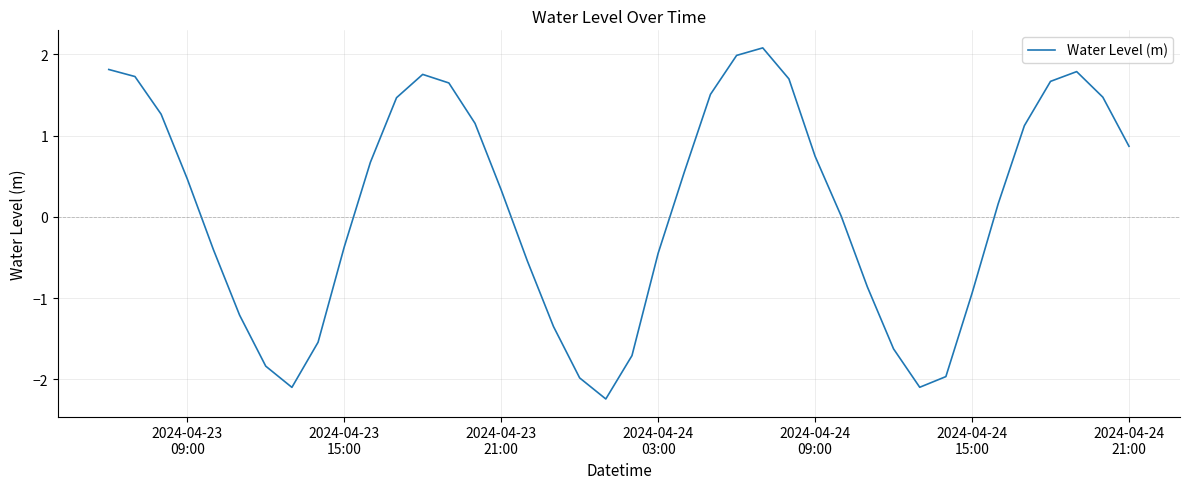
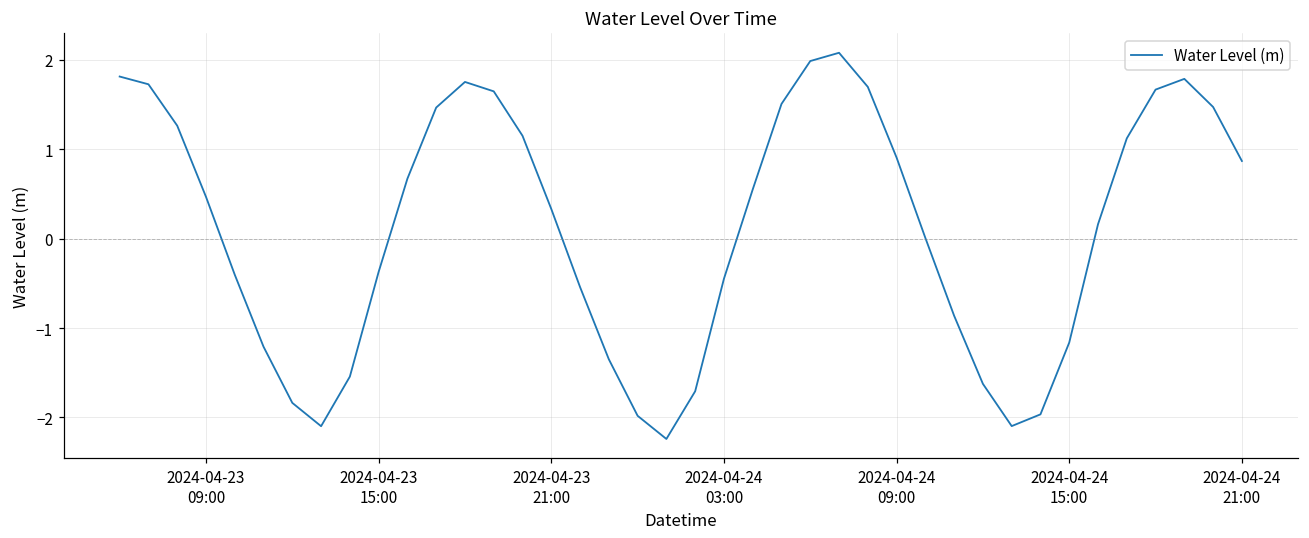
2024-04-24 09:00: 0.7 -> 0.9
2024-04-24 15:00: -0.9 -> -1.2
